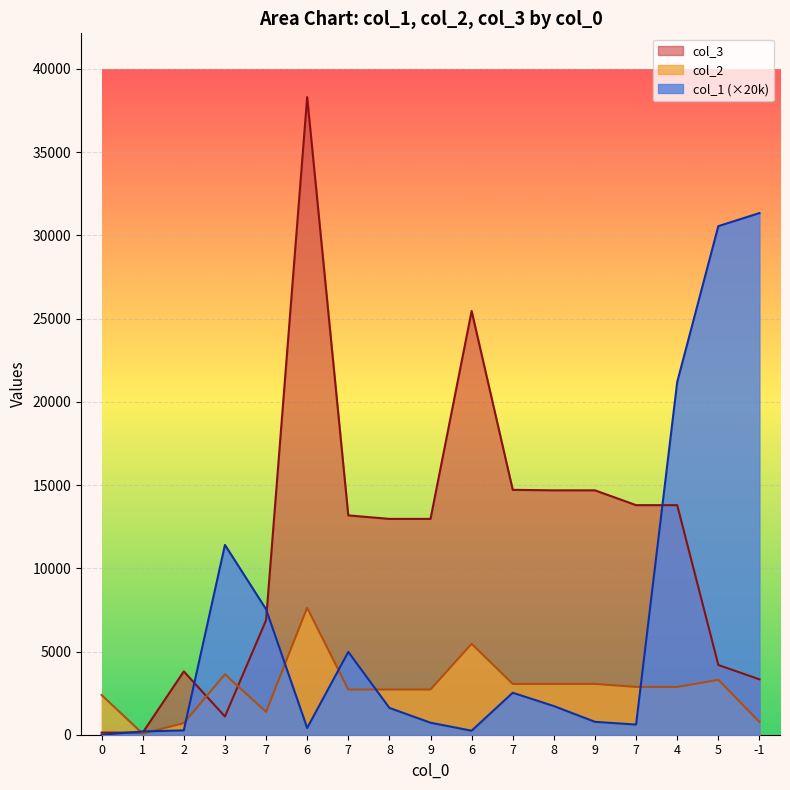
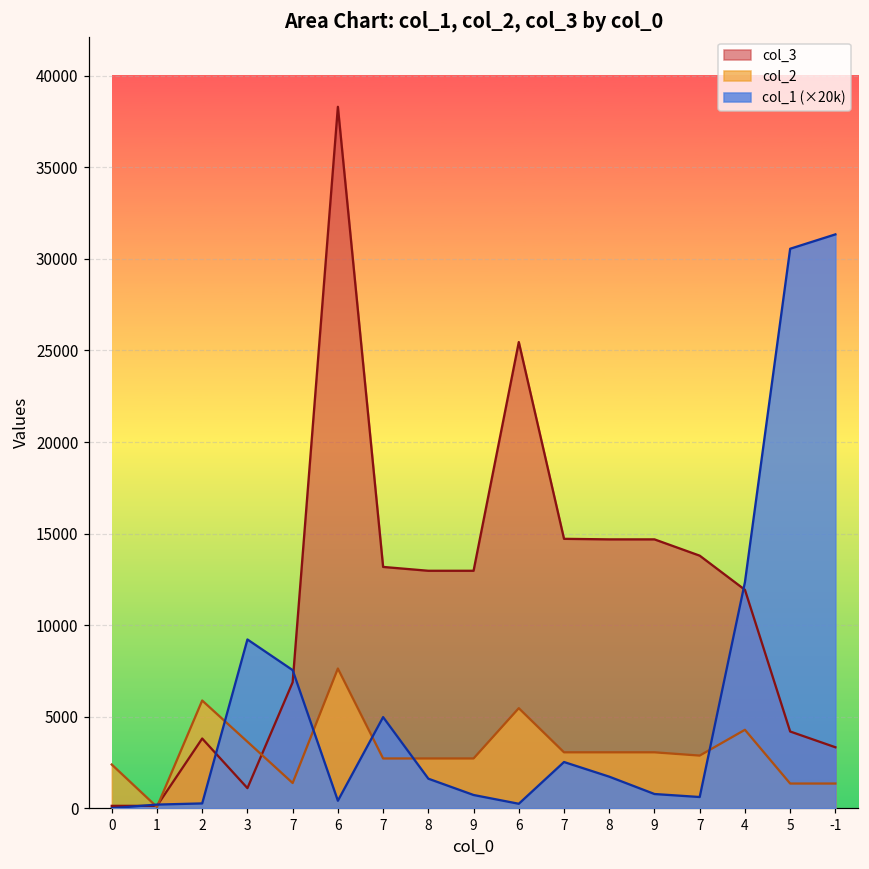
col_2, 2: 700 -> 5900
col_1 (×20k), 3: 11400 -> 9200
col_3, 4: 13800 -> 11900
col_2, 4: 2900 -> 4300
col_1 (×20k), 4: 21200 -> 12300
col_2, 5: 3300 -> 1300
col_2, -1: 800 -> 1300
